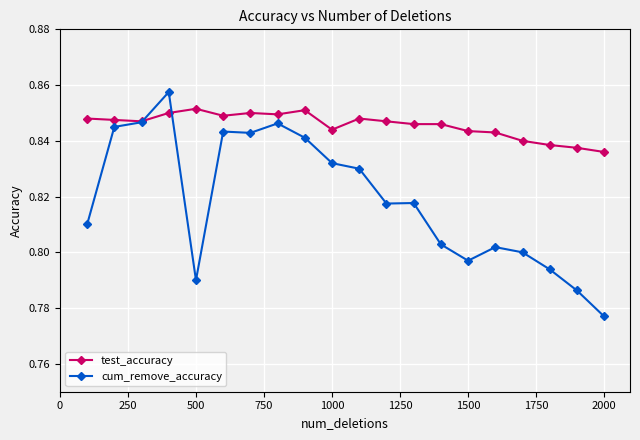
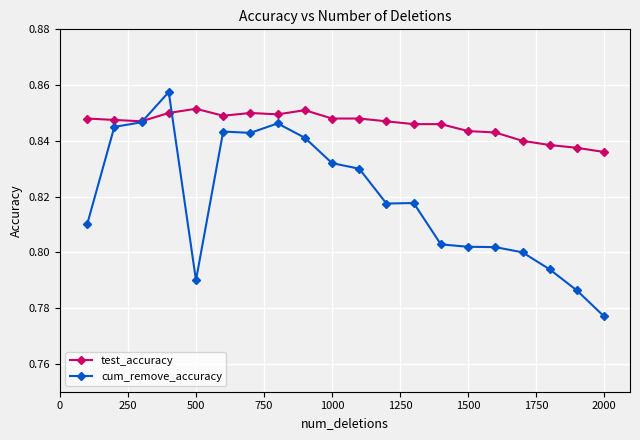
test_accuracy, 1000: 0.844 -> 0.848
cum_remove_accuracy, 1500: 0.797 -> 0.802
